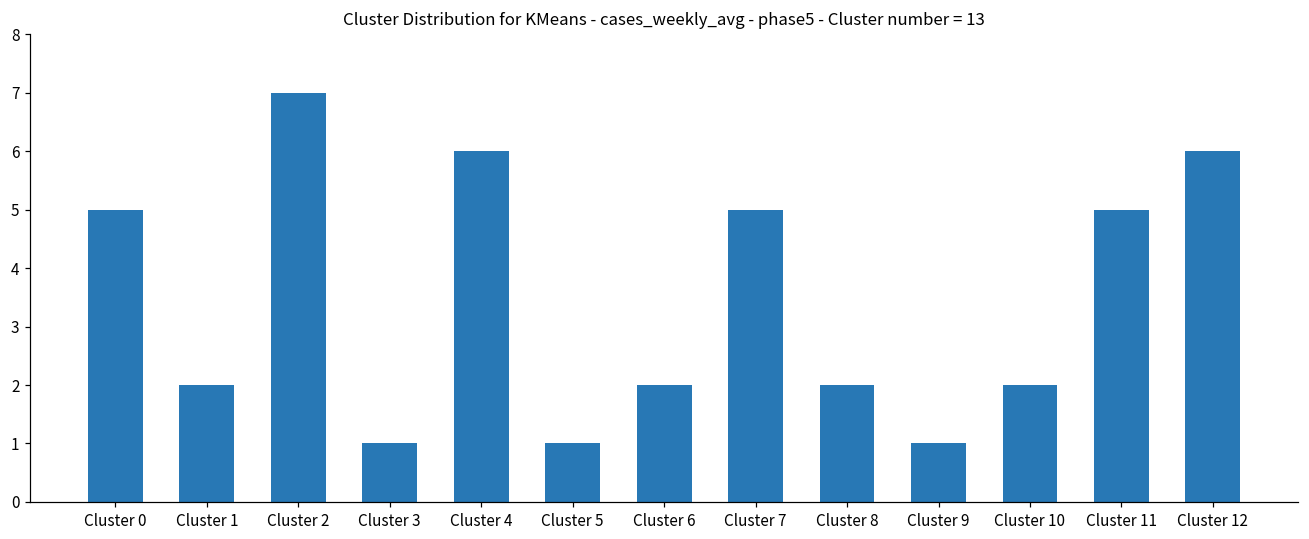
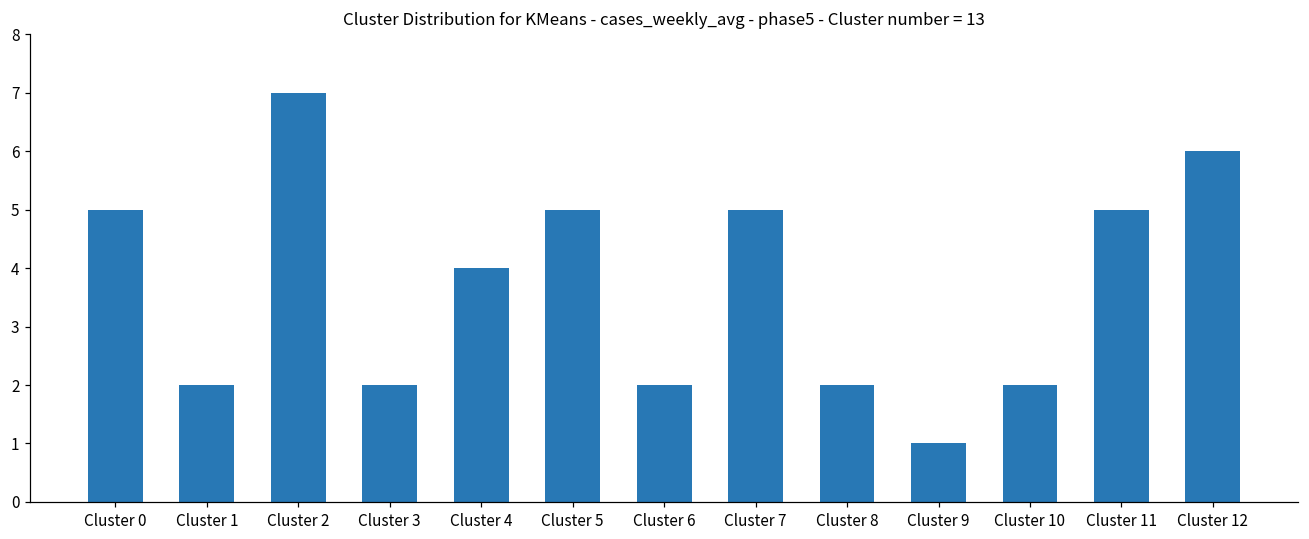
Cluster 3: 1 -> 2
Cluster 4: 6 -> 4
Cluster 5: 1 -> 5
